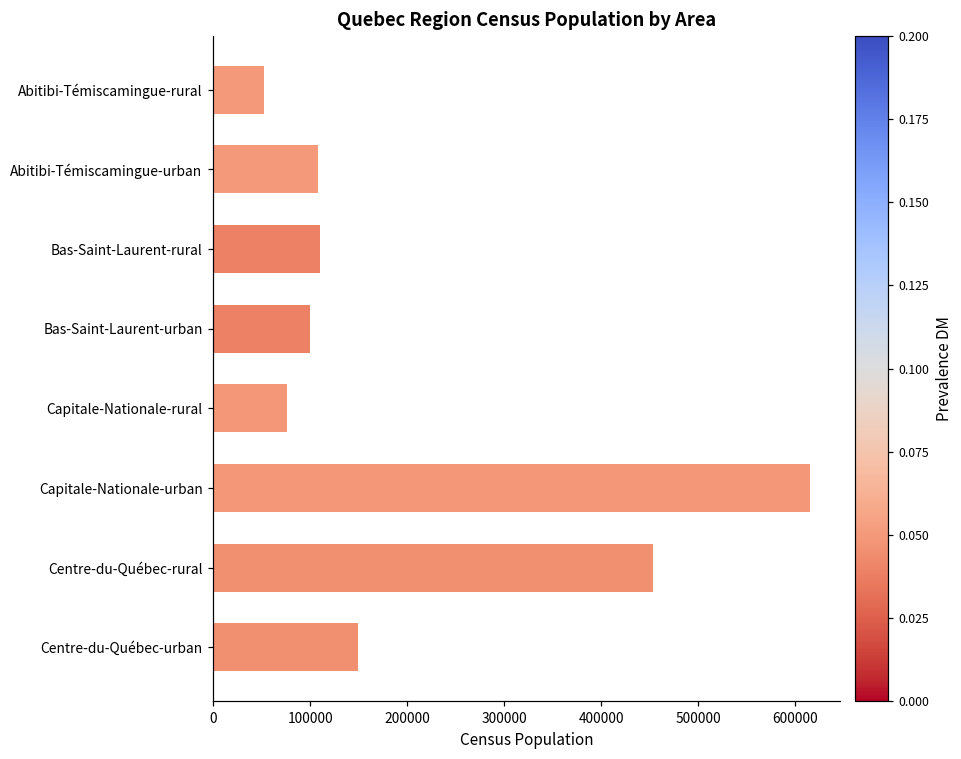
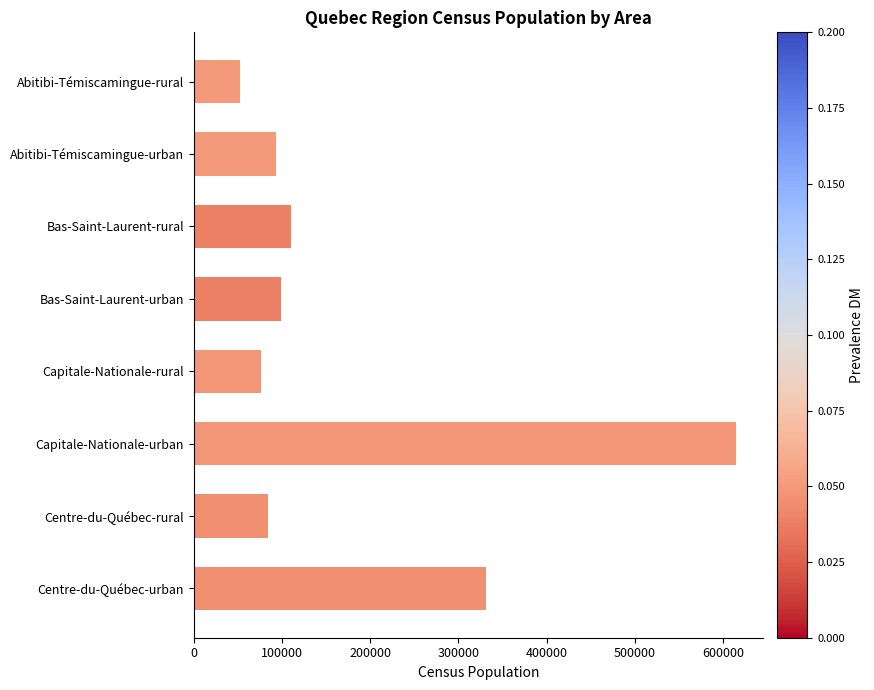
Abitibi-Témiscamingue-urban: 110000 -> 90000
Centre-du-Québec-rural: 450000 -> 80000
Centre-du-Québec-urban: 150000 -> 330000
